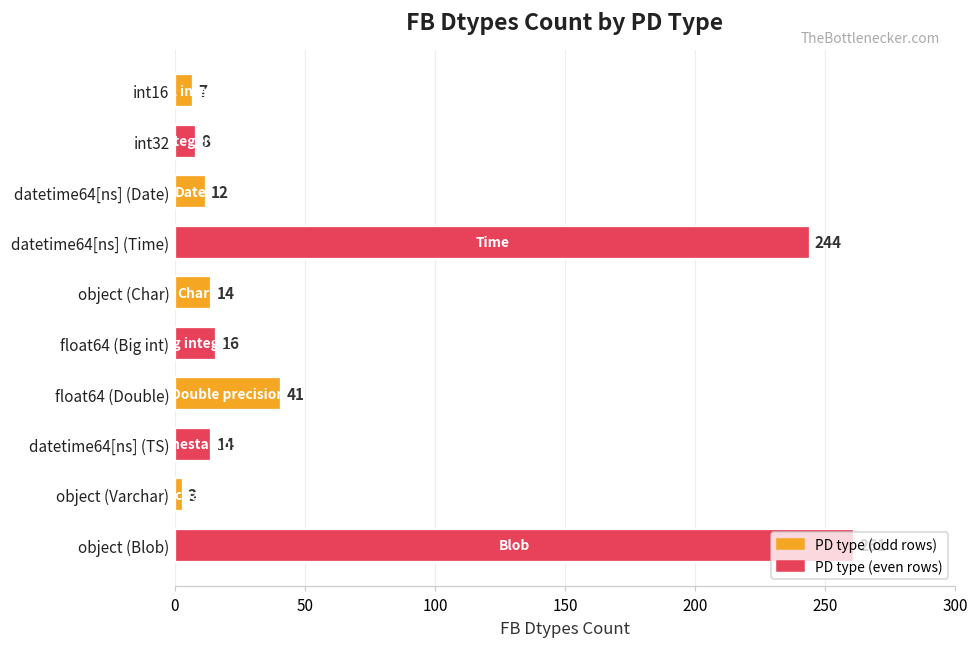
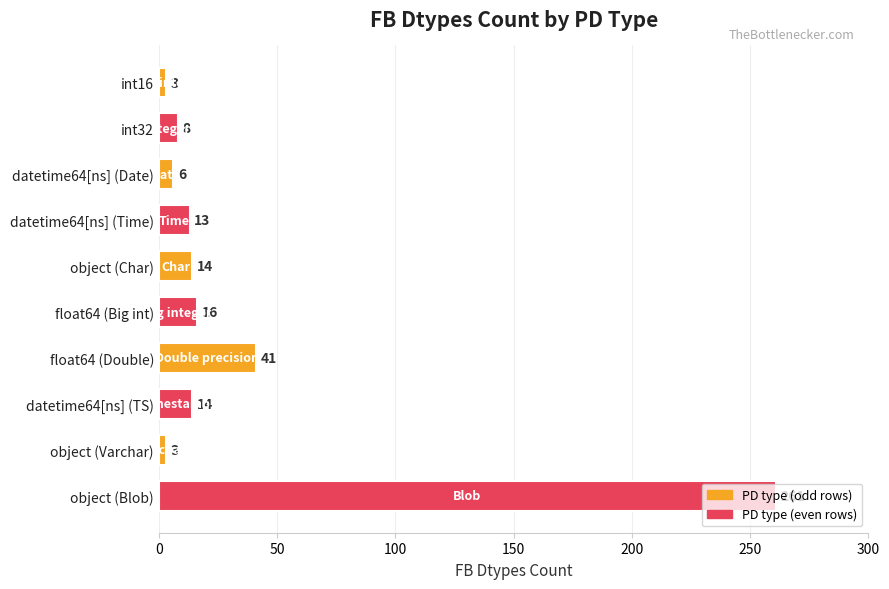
int16: 7 -> 3
datetime64[ns] (Date): 12 -> 6
datetime64[ns] (Time): 244 -> 13
